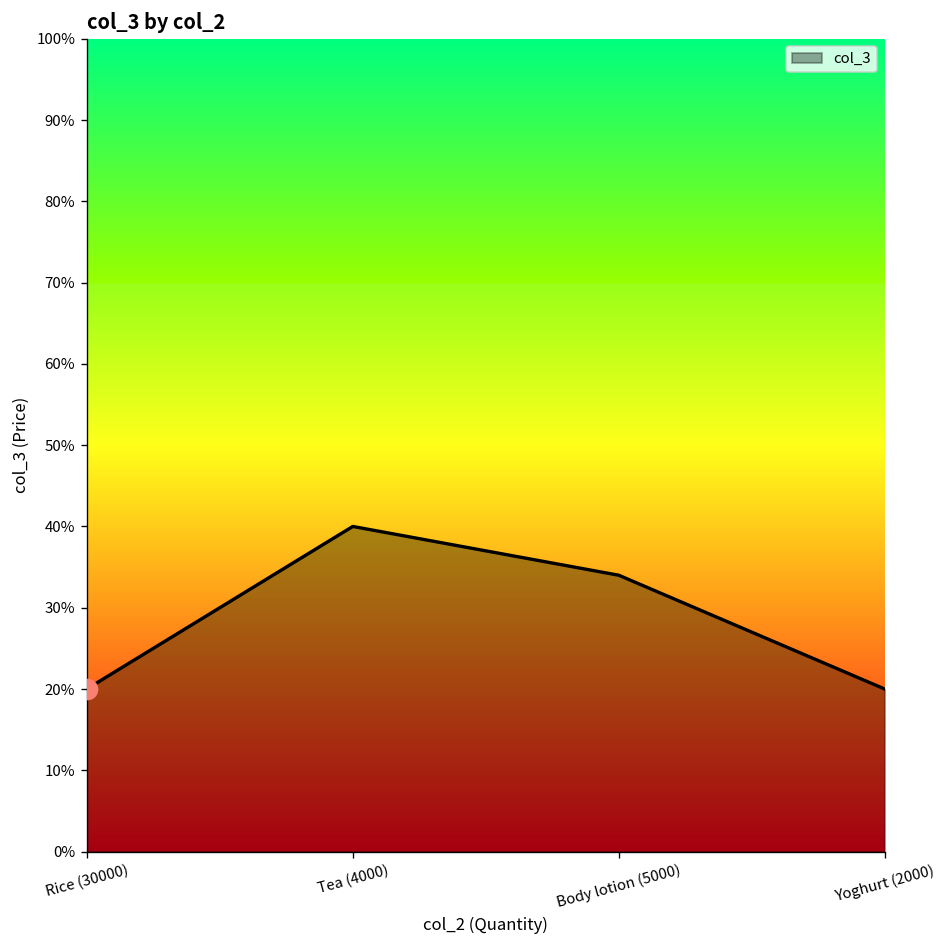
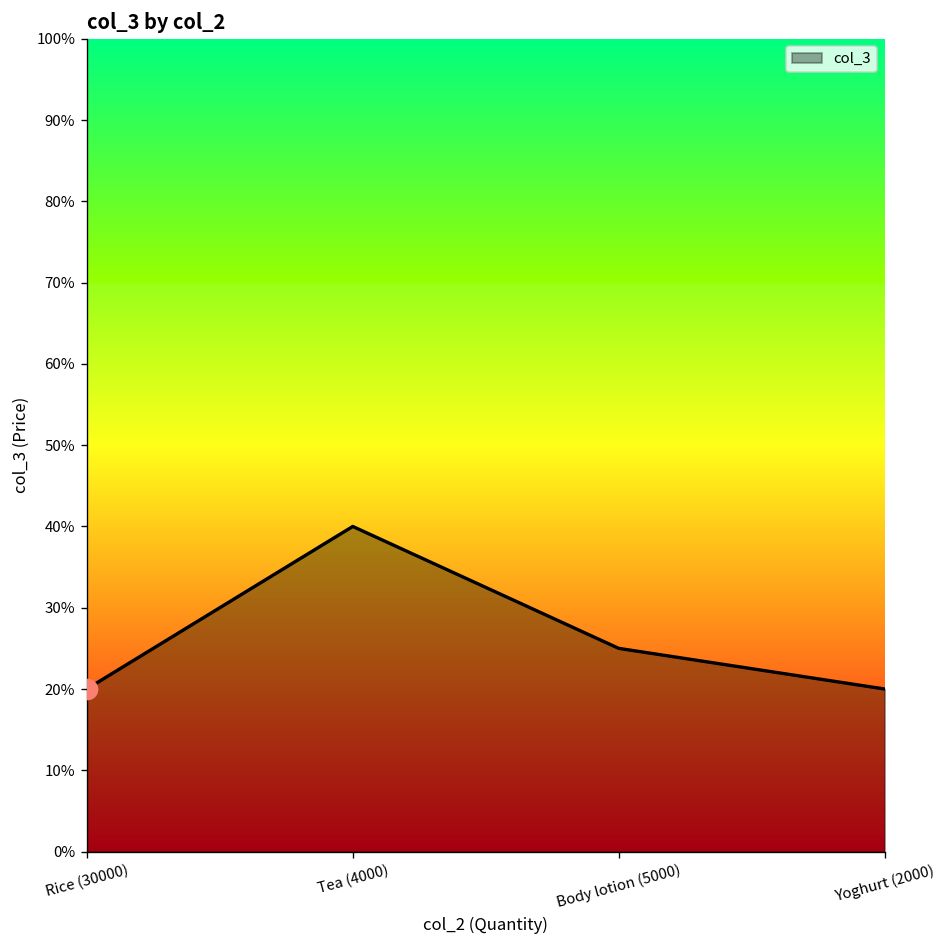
col_3, Body lotion (5000): 34% -> 25%
